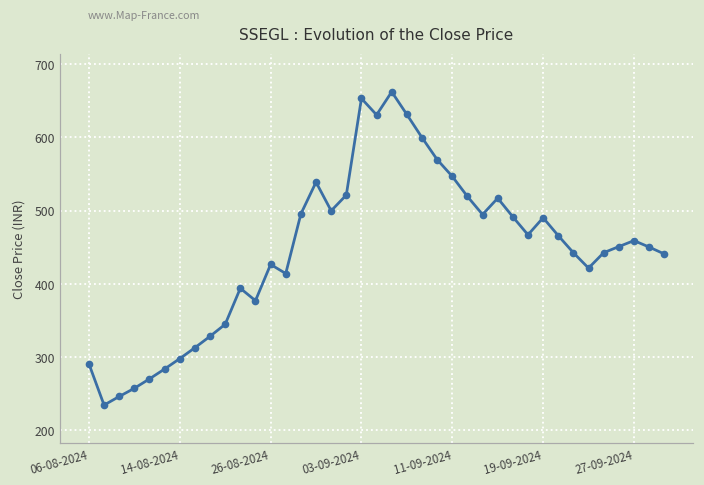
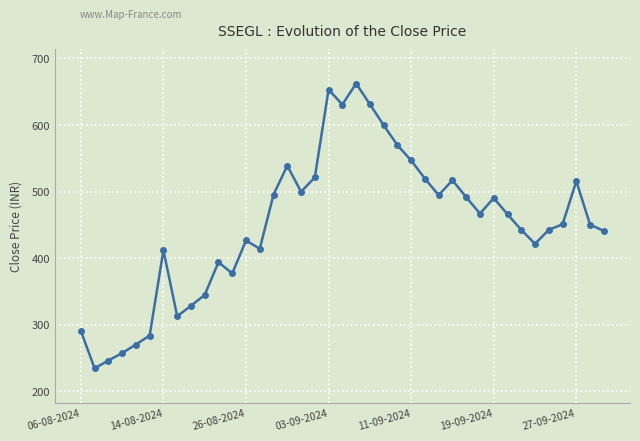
14-08-2024: 300 -> 410
27-09-2024: 460 -> 520
